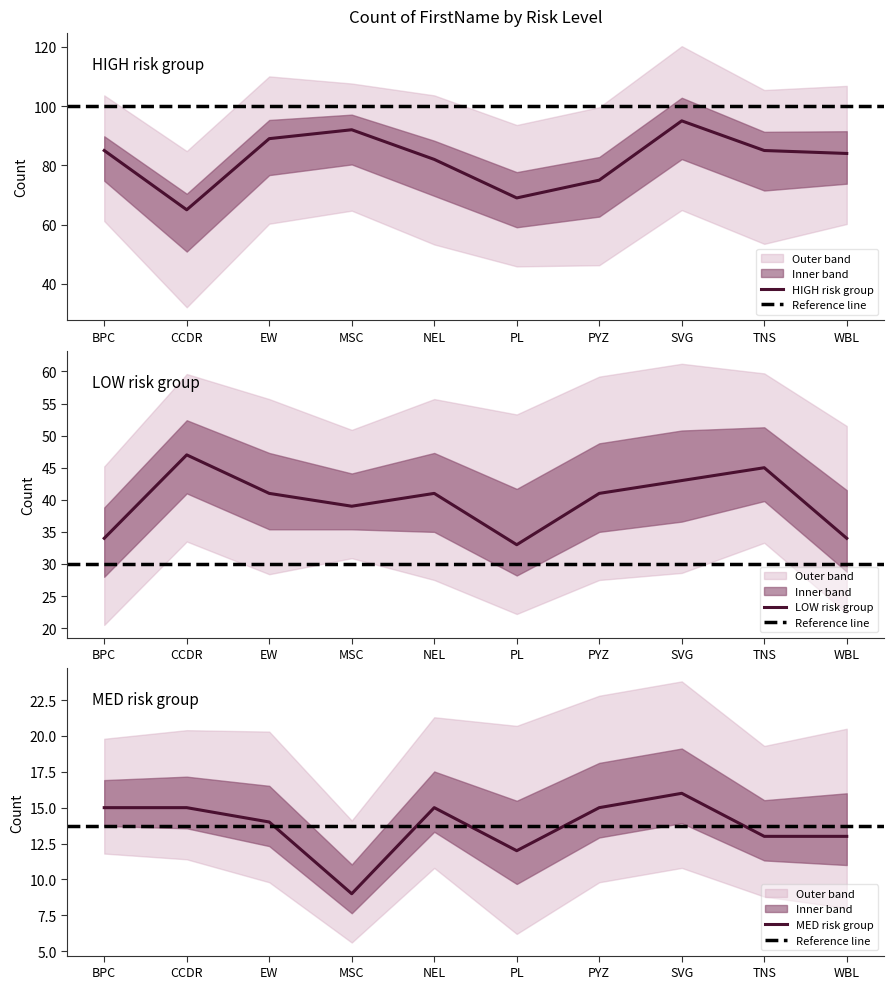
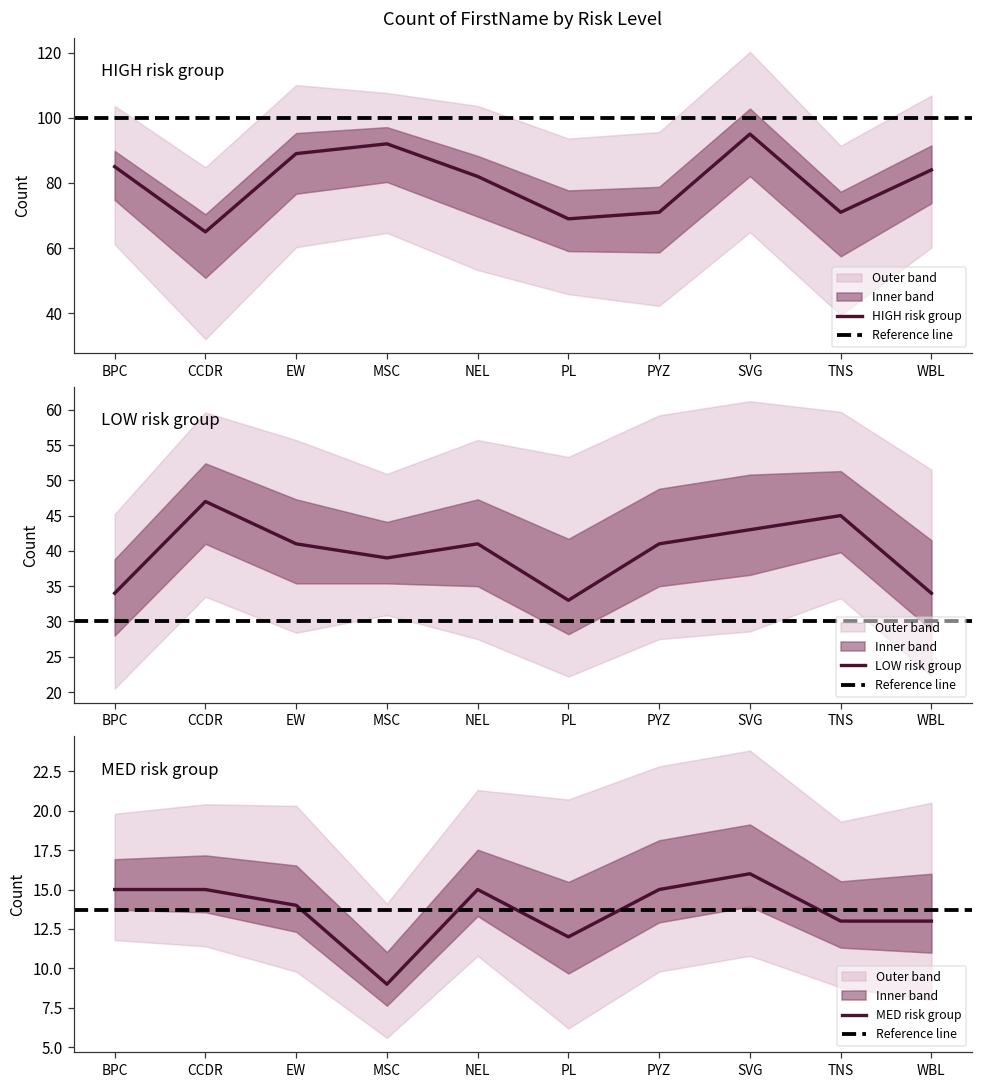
Count of FirstName by Risk Level, HIGH risk group, PYZ: 75 -> 71
Count of FirstName by Risk Level, HIGH risk group, TNS: 85 -> 71
